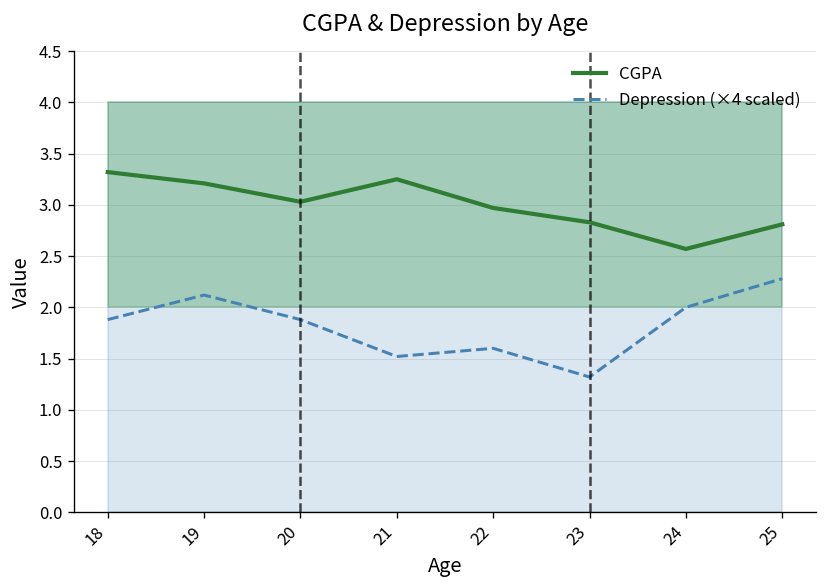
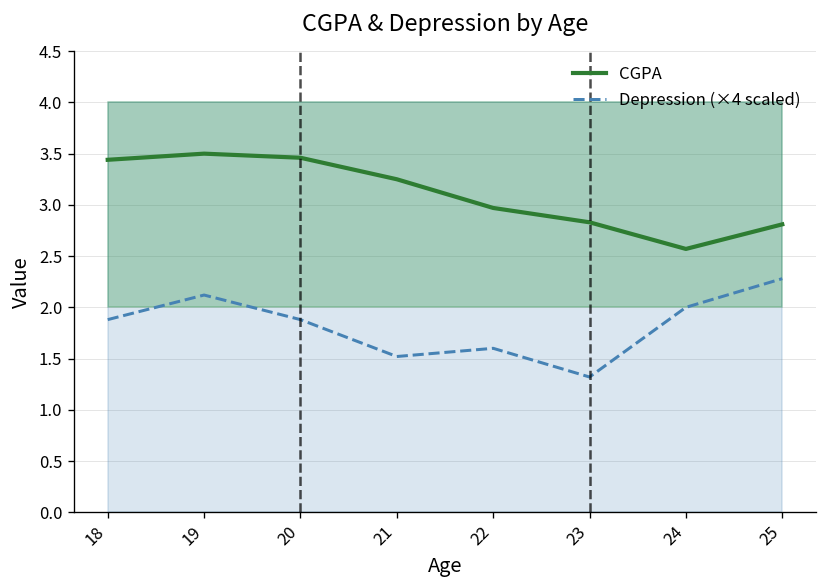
CGPA, 18: 3.3 -> 3.4
CGPA, 19: 3.2 -> 3.5
CGPA, 20: 3.0 -> 3.5
